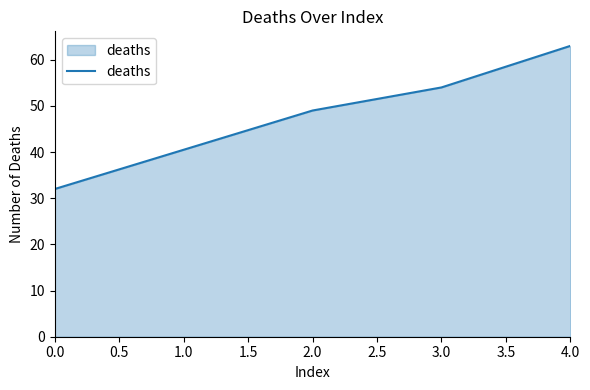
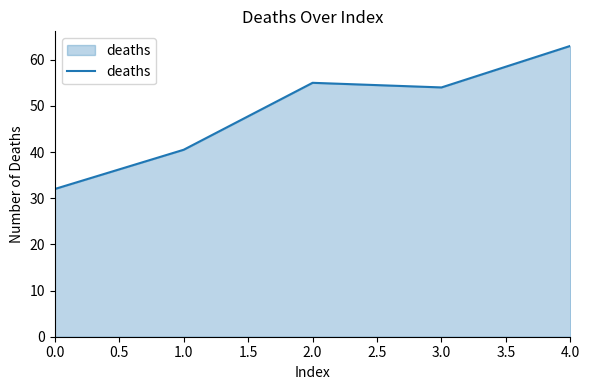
2.0: 49 -> 55
